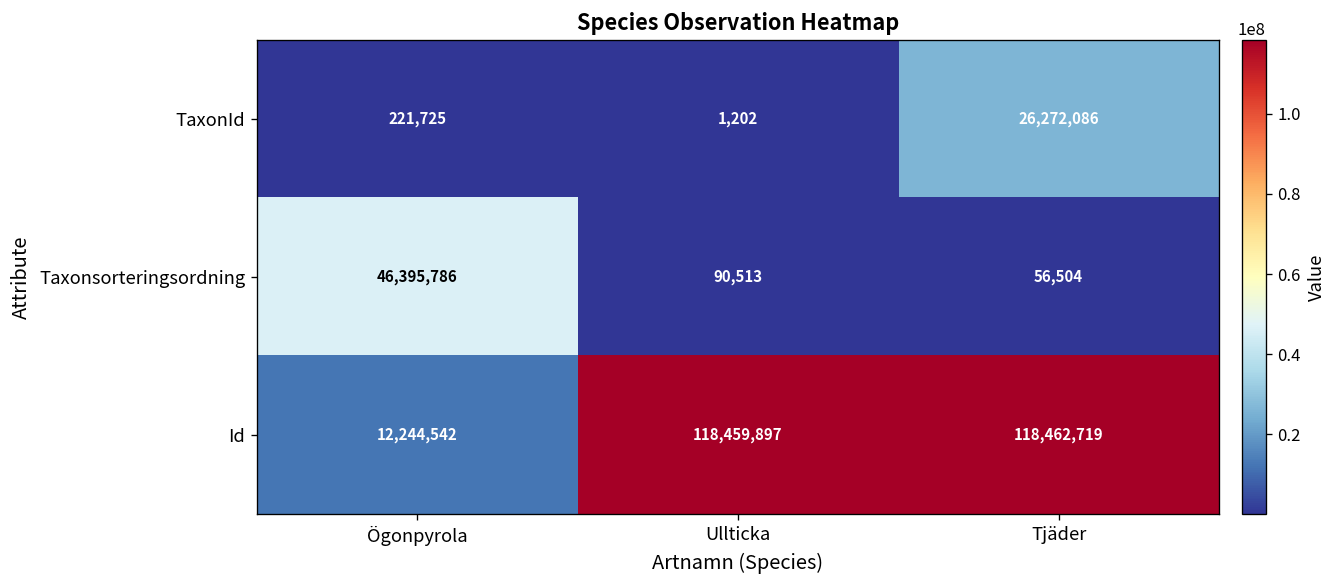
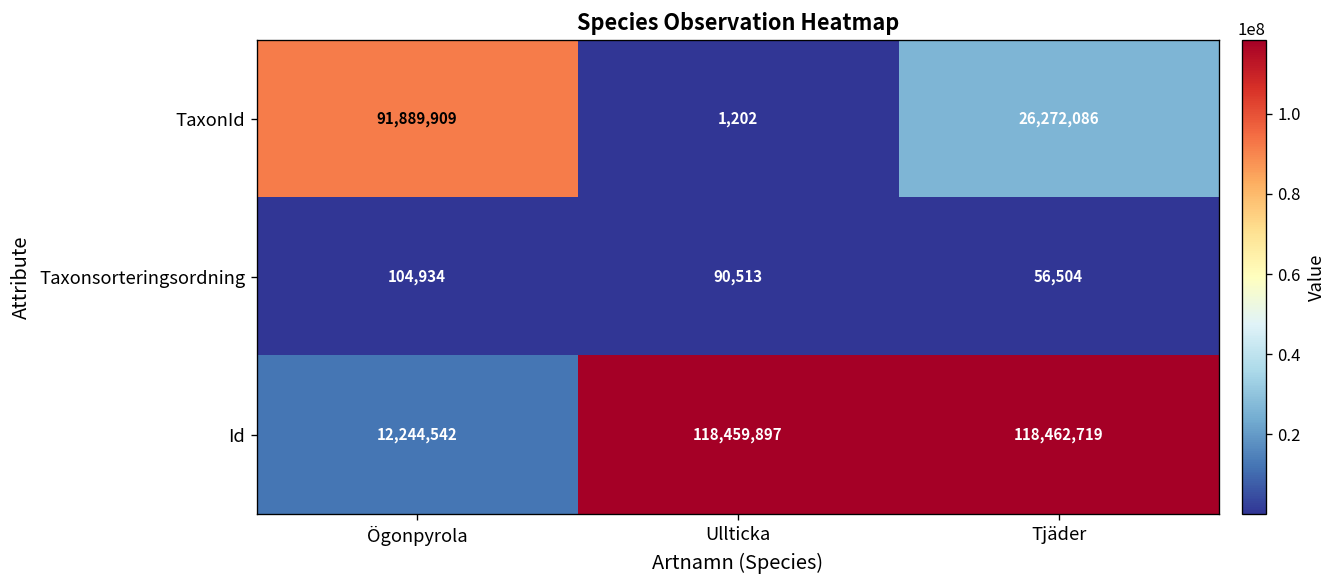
TaxonId, Ögonpyrola: 221,725 -> 91,889,909
Taxonsorteringsordning, Ögonpyrola: 46,395,786 -> 104,934
